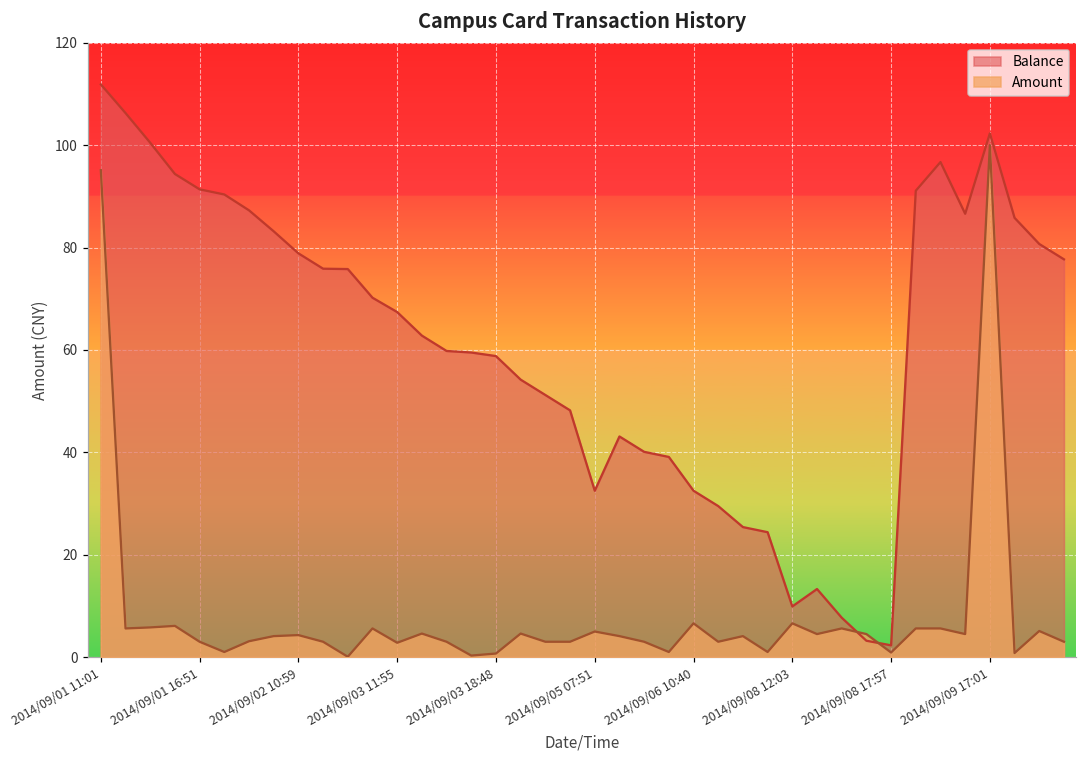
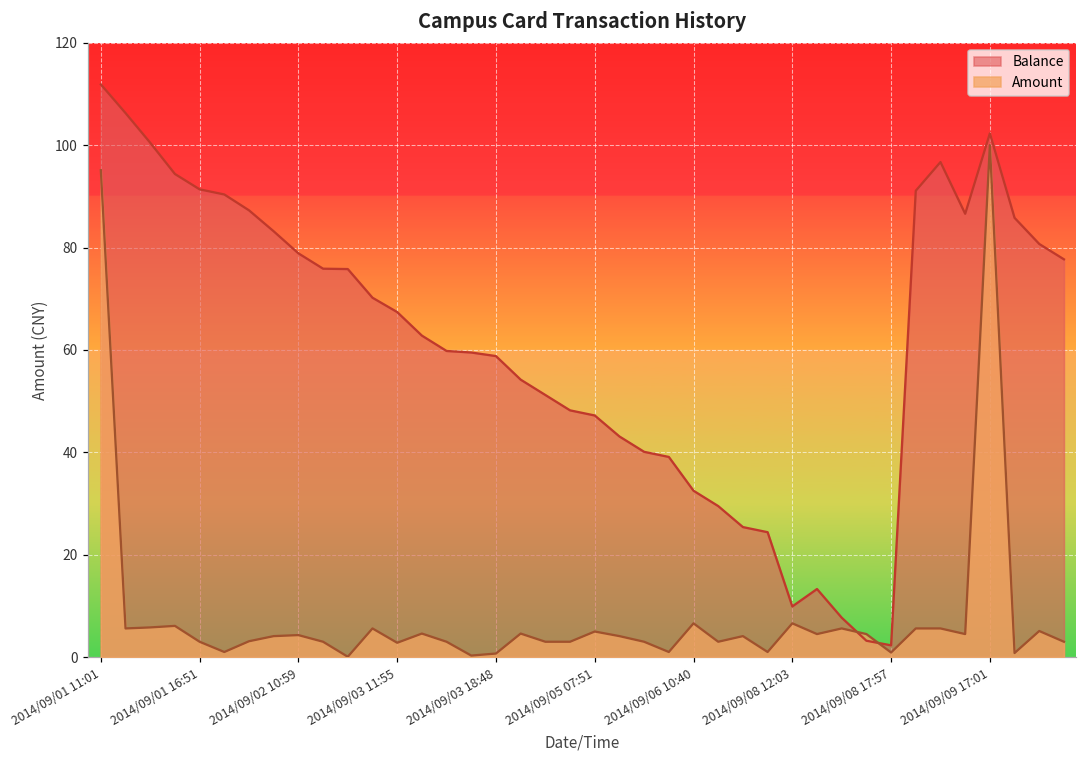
Balance, 2014/09/05 07:51: 33 -> 47
